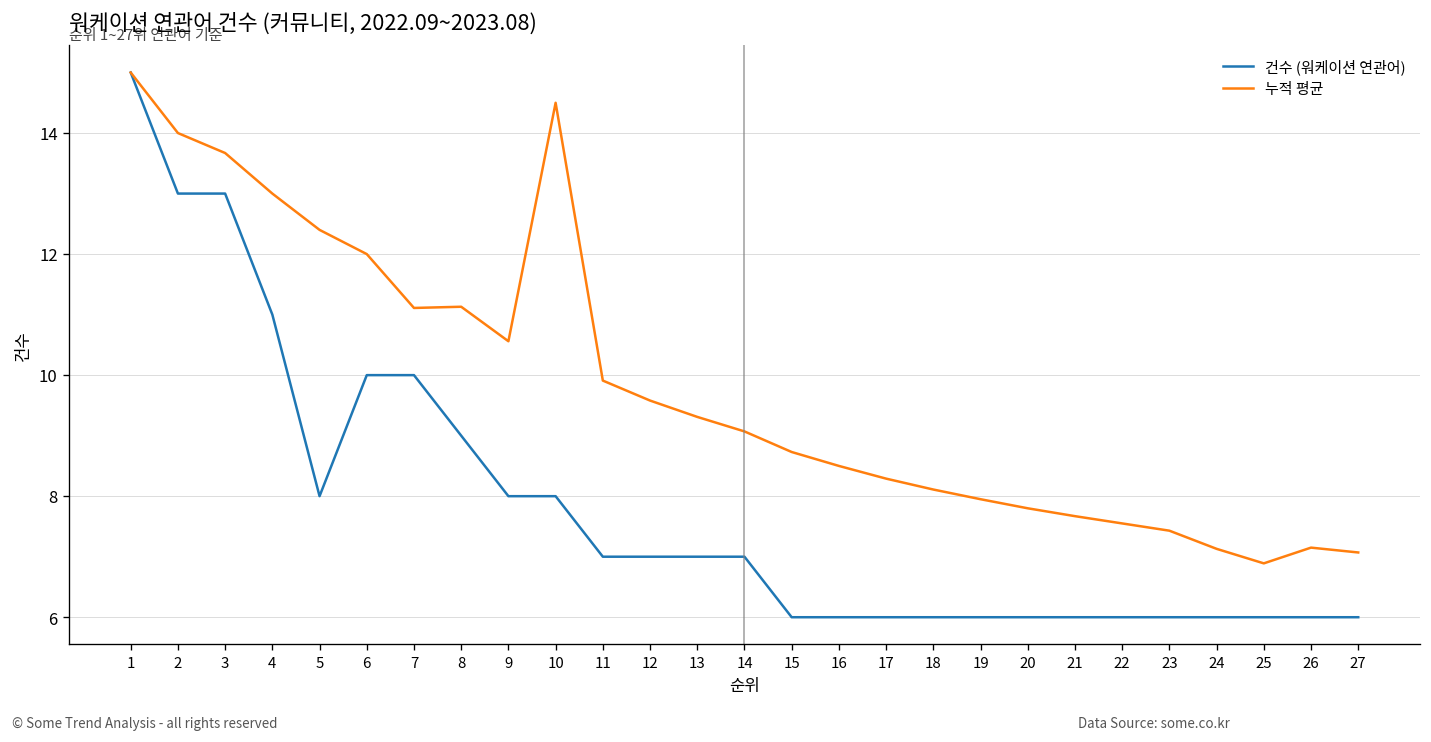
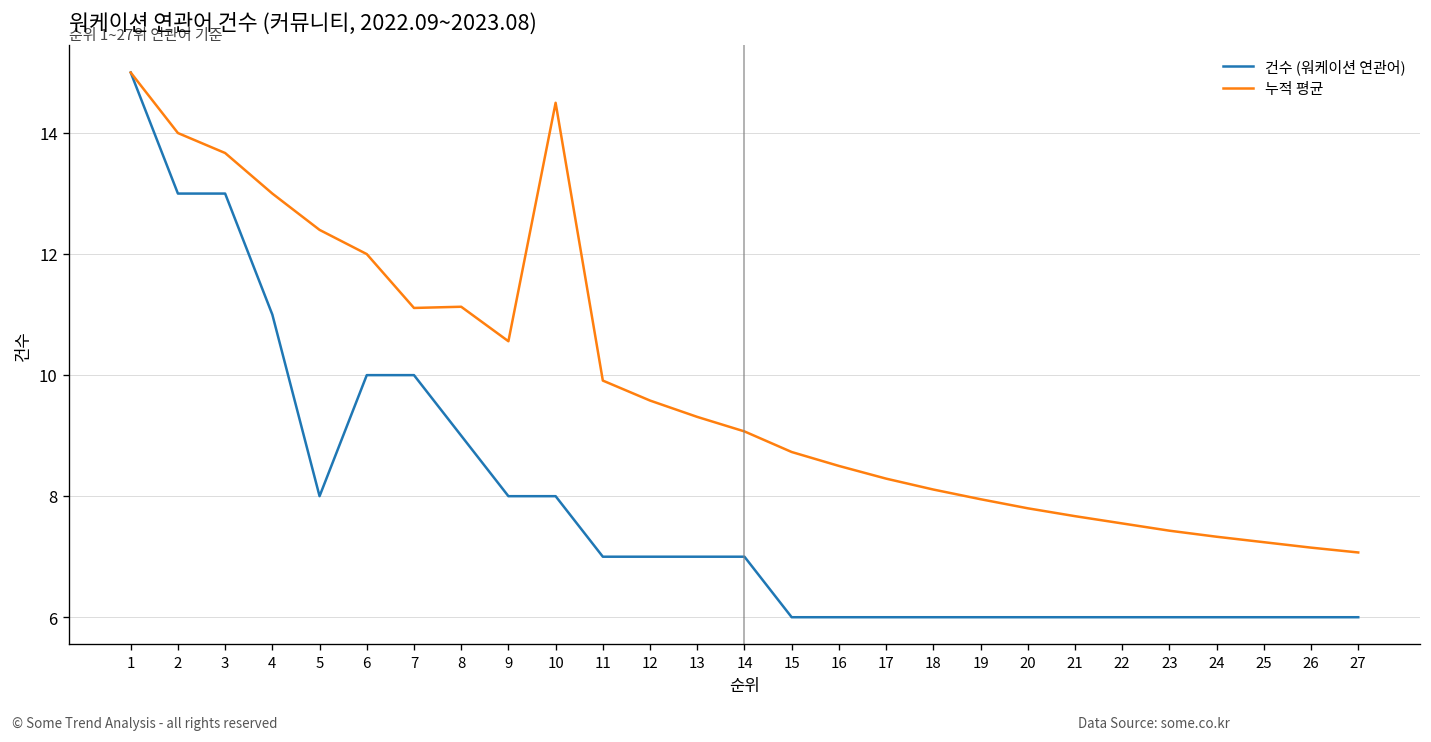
누적 평균, 24: 7.1 -> 7.3
누적 평균, 25: 6.9 -> 7.2
